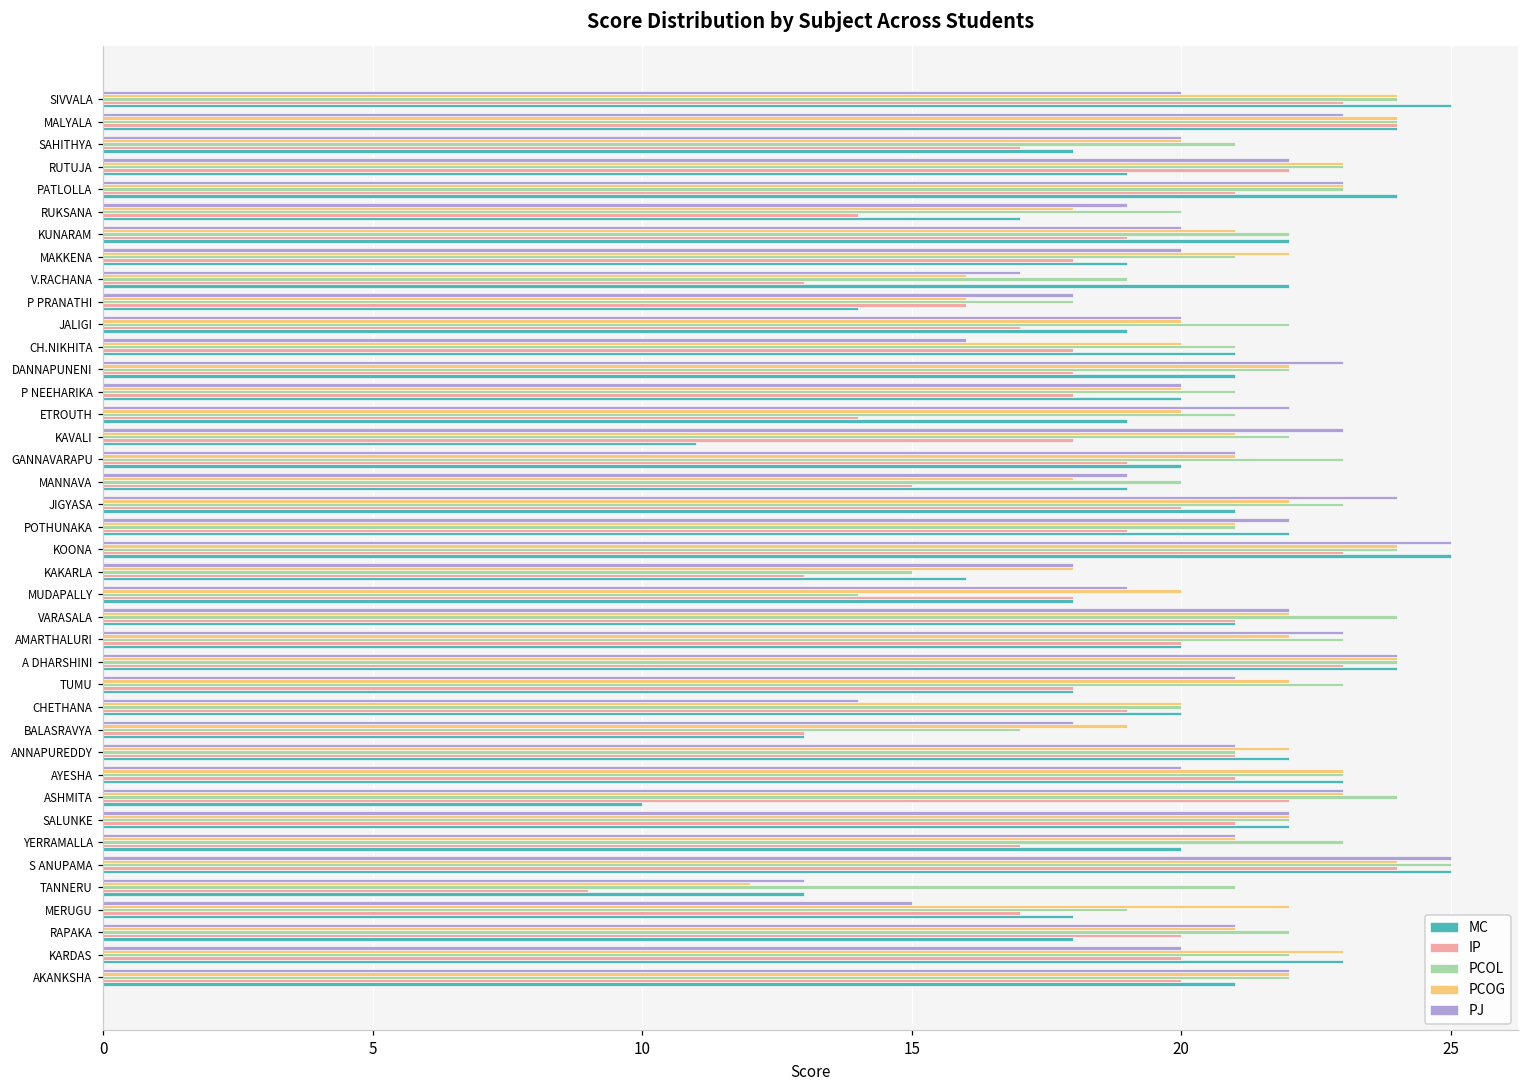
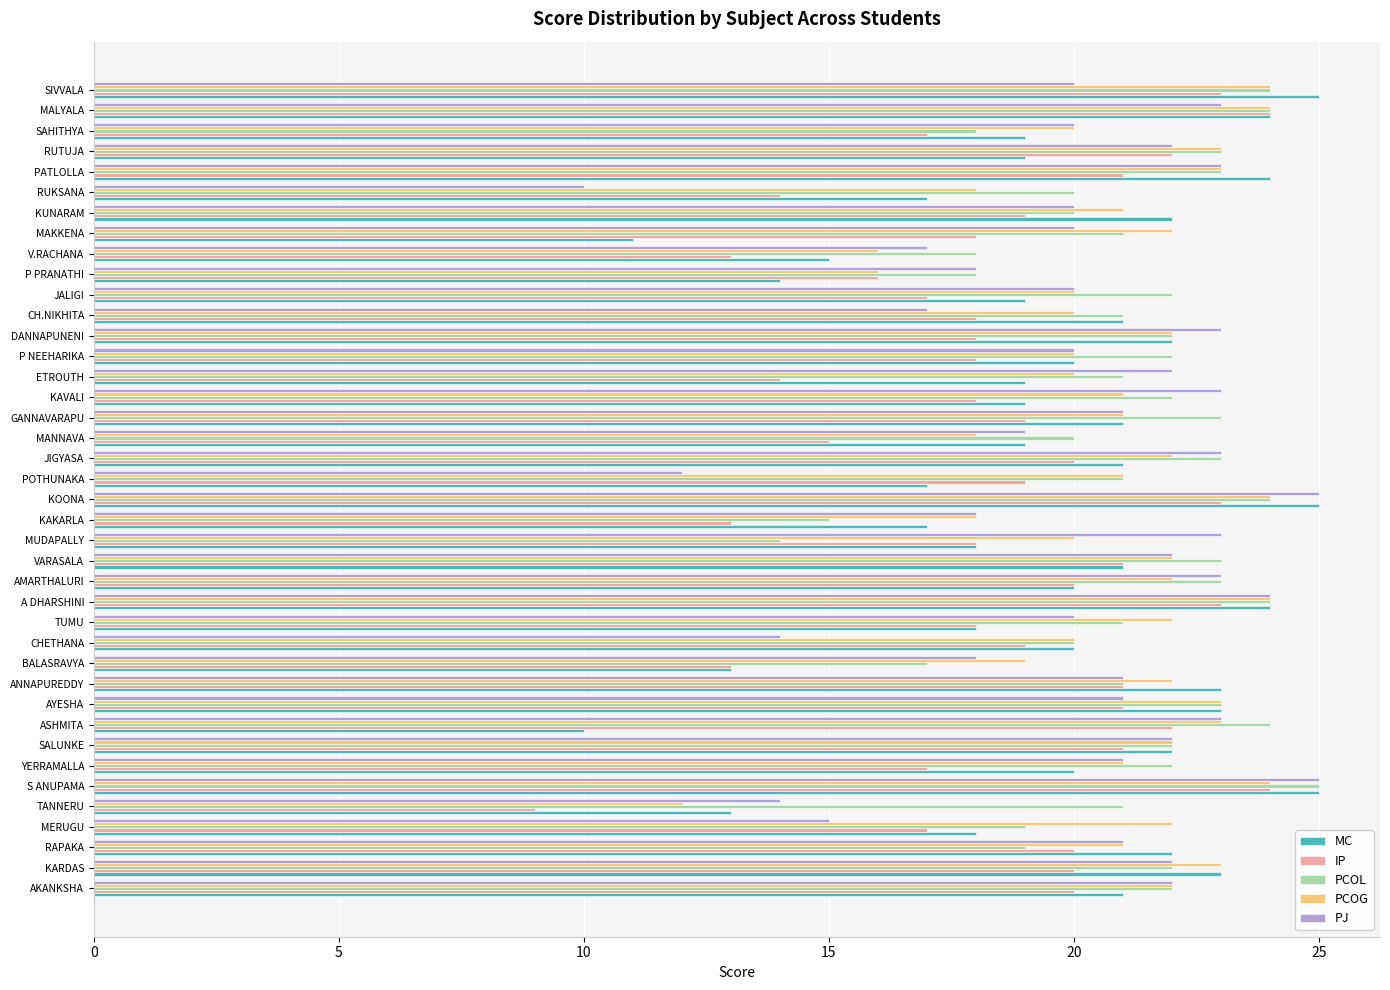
PCOL, SAHITHYA: 21 -> 18
MC, SAHITHYA: 18 -> 19
PJ, RUKSANA: 19 -> 10
PCOL, KUNARAM: 22 -> 20
MC, MAKKENA: 19 -> 11
PCOL, V.RACHANA: 19 -> 18
MC, V.RACHANA: 22 -> 15
PJ, CH.NIKHITA: 16 -> 17
MC, DANNAPUNENI: 21 -> 22
PCOL, P NEEHARIKA: 21 -> 22
MC, KAVALI: 11 -> 19
MC, GANNAVARAPU: 20 -> 21
PJ, JIGYASA: 24 -> 23
PJ, POTHUNAKA: 22 -> 12
MC, POTHUNAKA: 22 -> 17
MC, KAKARLA: 16 -> 17
PJ, MUDAPALLY: 19 -> 23
PCOL, VARASALA: 24 -> 23
PJ, TUMU: 21 -> 20
PCOL, TUMU: 23 -> 21
MC, ANNAPUREDDY: 22 -> 23
PJ, AYESHA: 20 -> 21
PCOL, YERRAMALLA: 23 -> 22
PJ, TANNERU: 13 -> 14
PCOL, RAPAKA: 22 -> 19
MC, RAPAKA: 18 -> 22
PJ, KARDAS: 20 -> 22
